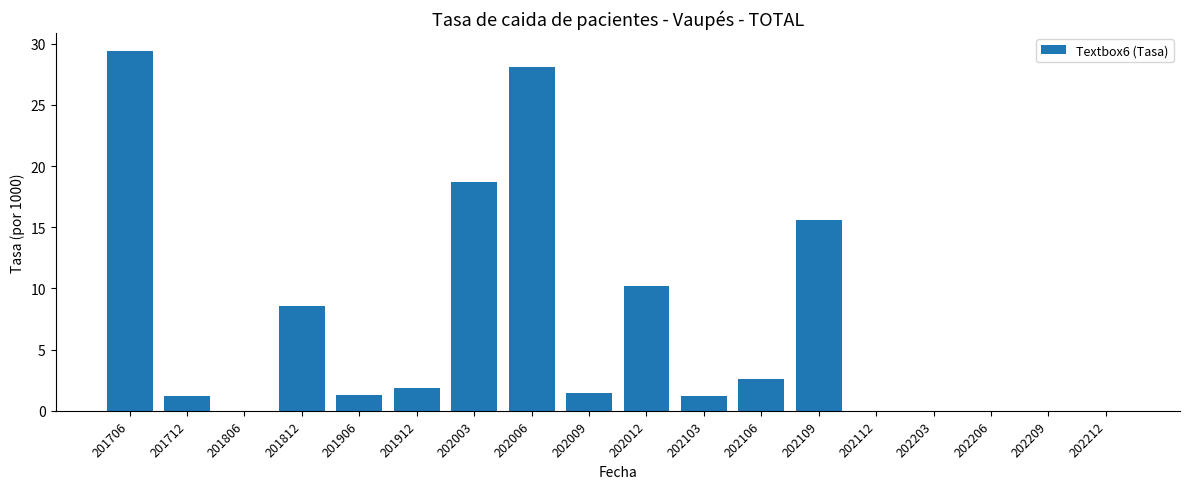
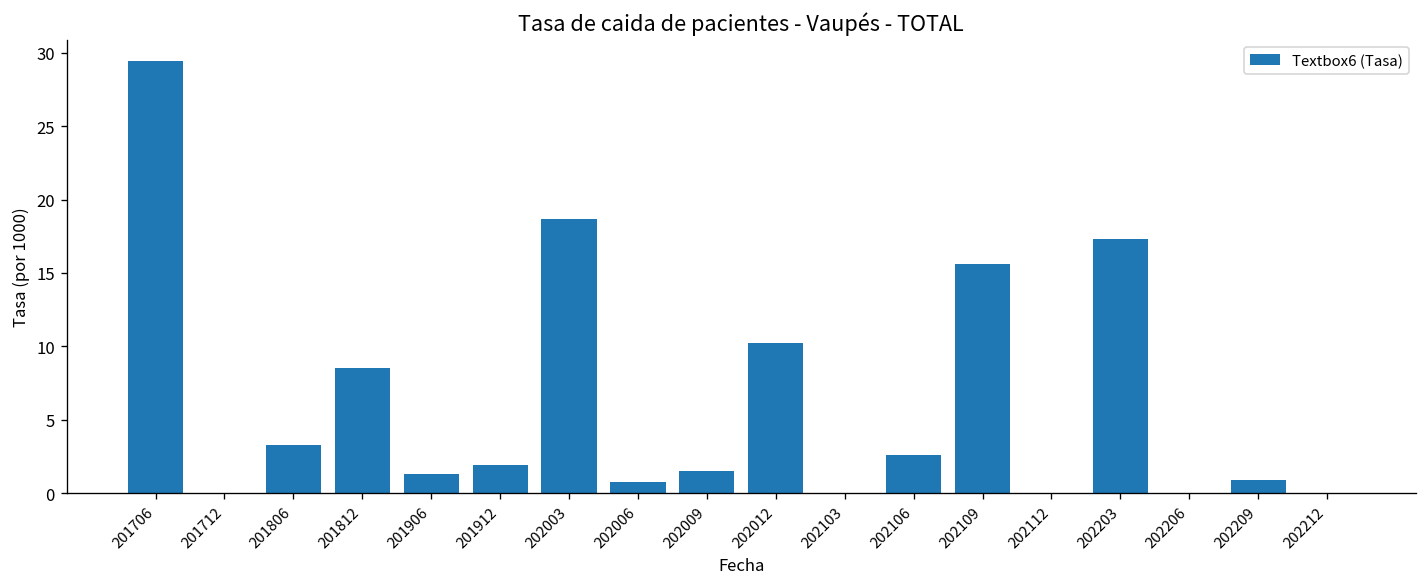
201712: 1.2 -> 0.0
201806: 0.0 -> 3.3
202006: 28.1 -> 0.8
202103: 1.2 -> 0.0
202203: 0.0 -> 17.3
202209: 0.0 -> 0.9
